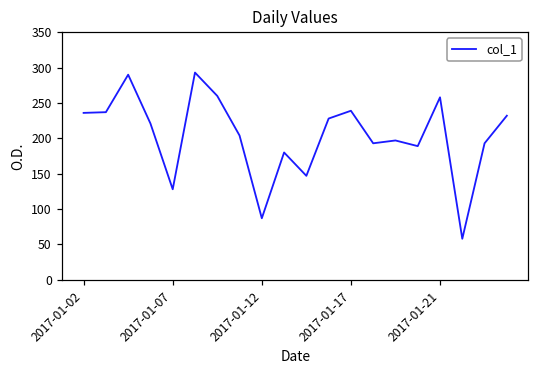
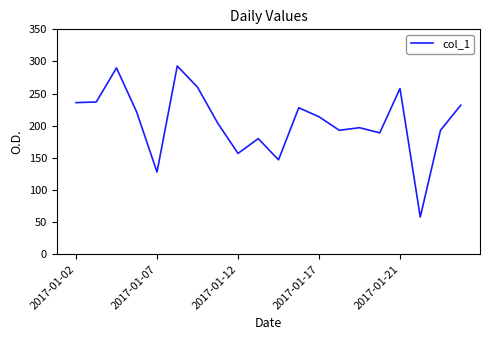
2017-01-12: 90 -> 160
2017-01-17: 240 -> 210
